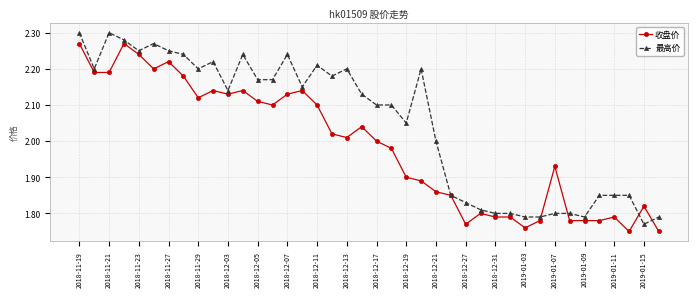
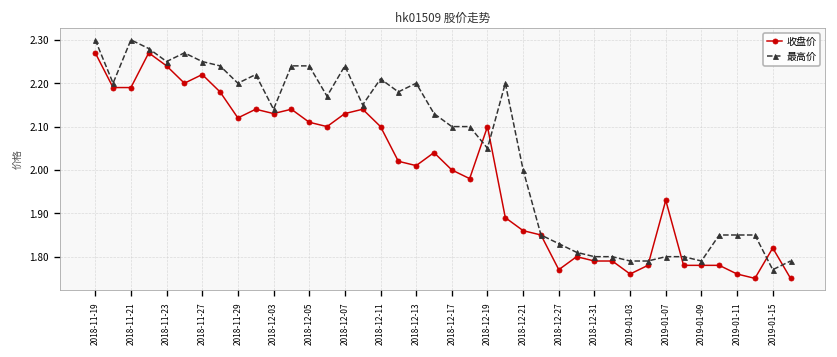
最高价, 2018-12-05: 2.17 -> 2.24
收盘价, 2018-12-19: 1.9 -> 2.1
收盘价, 2019-01-11: 1.79 -> 1.76
